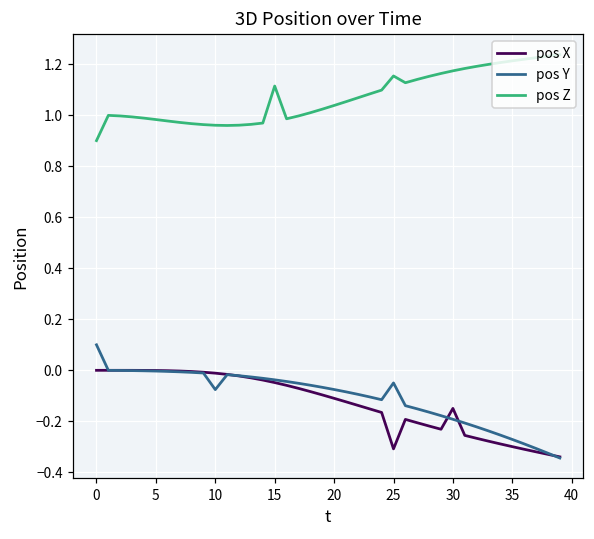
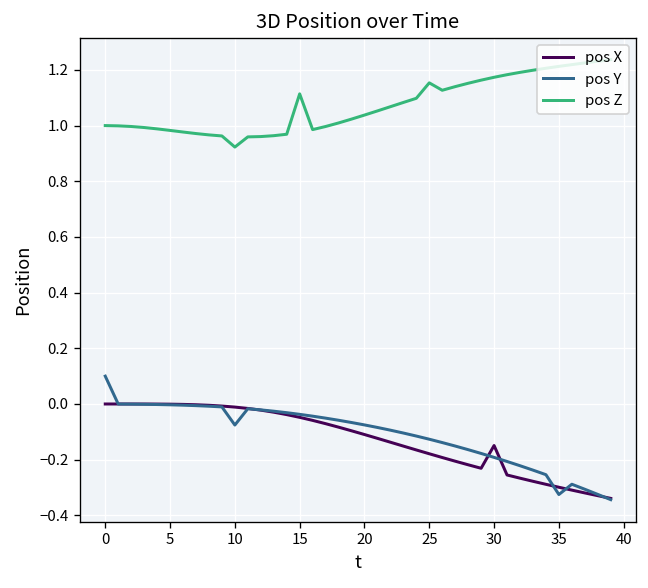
pos Z, 0: 0.9 -> 1.0
pos Z, 10: 0.96 -> 0.92
pos X, 25: -0.31 -> -0.18
pos Y, 25: -0.05 -> -0.13
pos Y, 35: -0.27 -> -0.33
